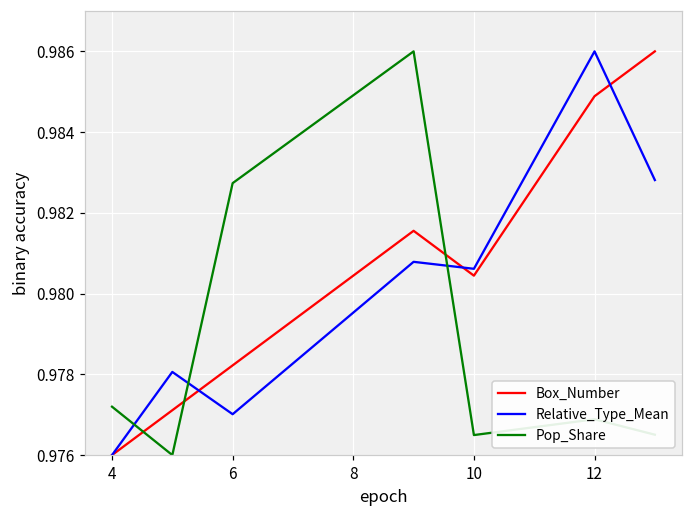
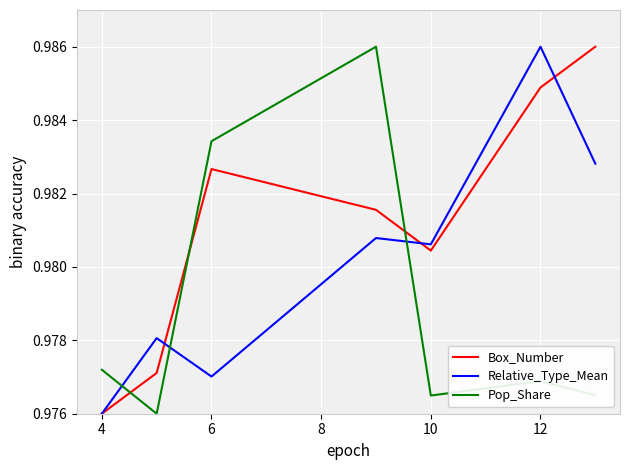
Box_Number, 6: 0.9782 -> 0.9827
Pop_Share, 6: 0.9827 -> 0.9834
